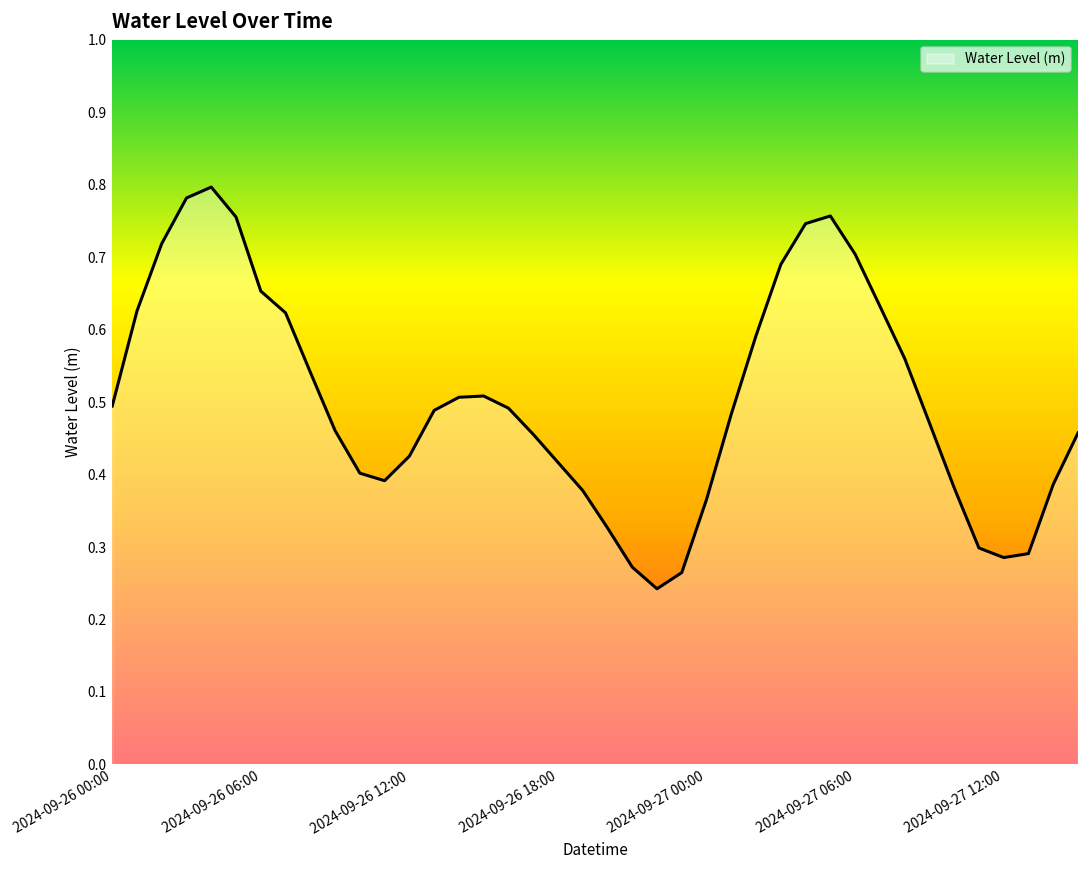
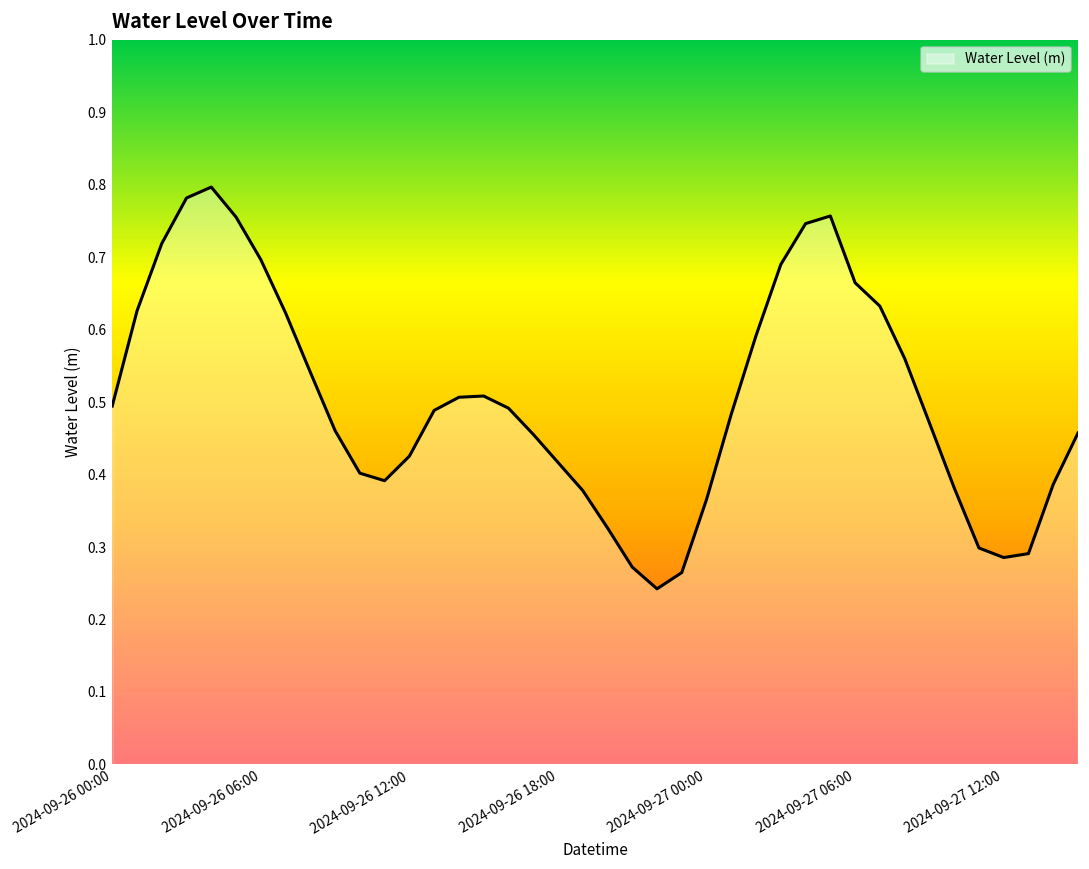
2024-09-26 06:00: 0.65 -> 0.70
2024-09-27 06:00: 0.70 -> 0.66
